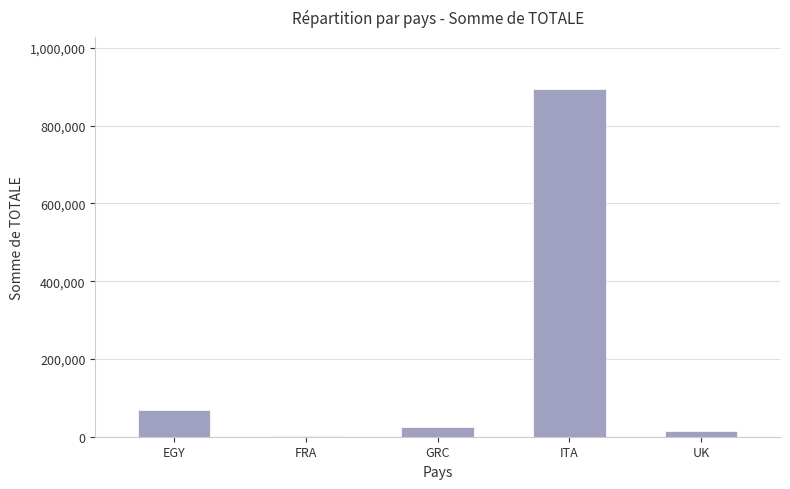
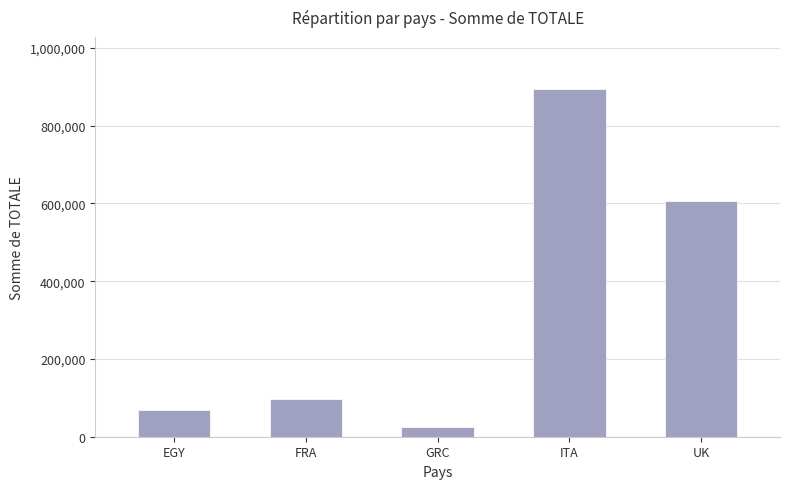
FRA: 0 -> 100,000
UK: 10,000 -> 610,000
